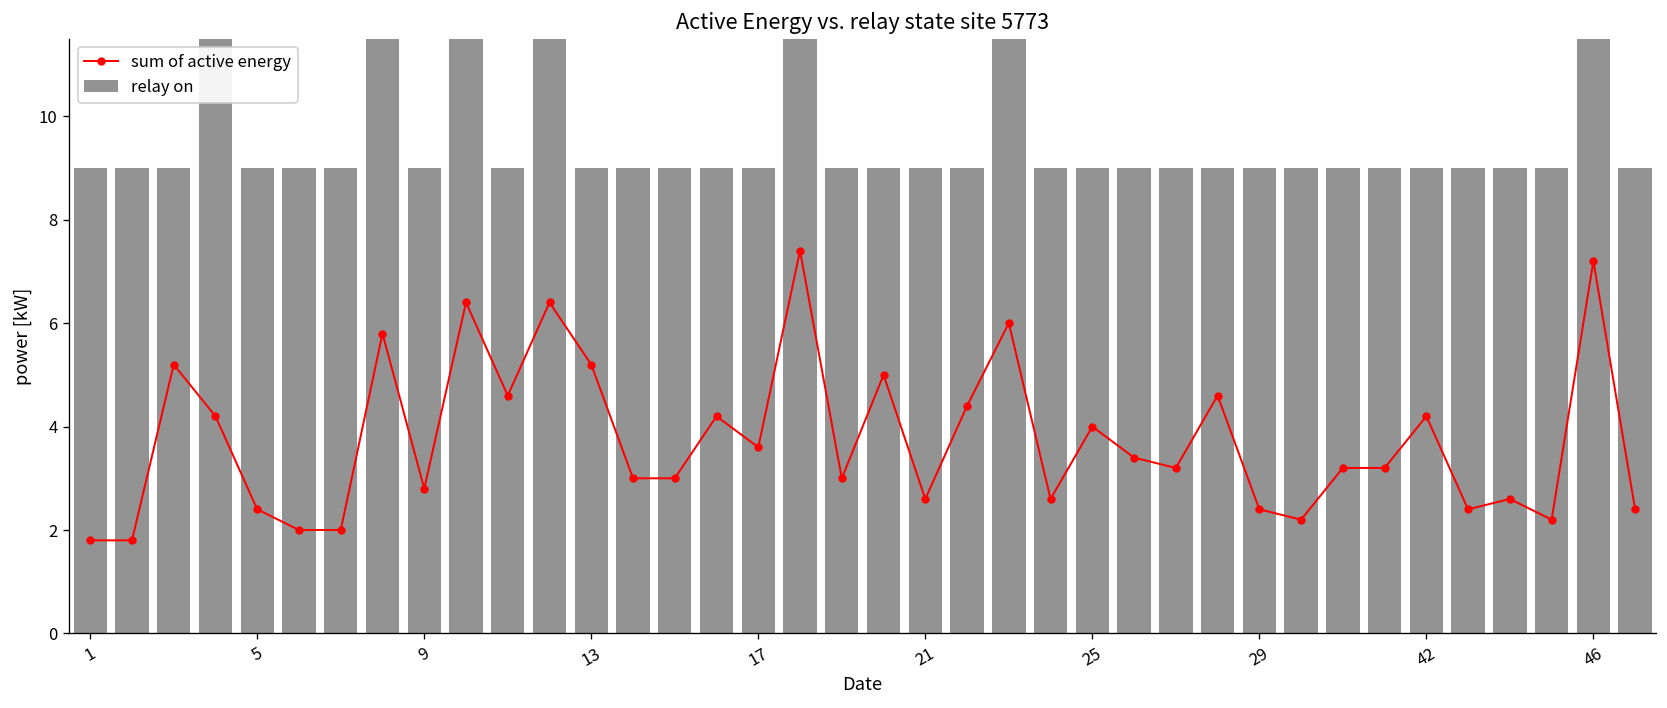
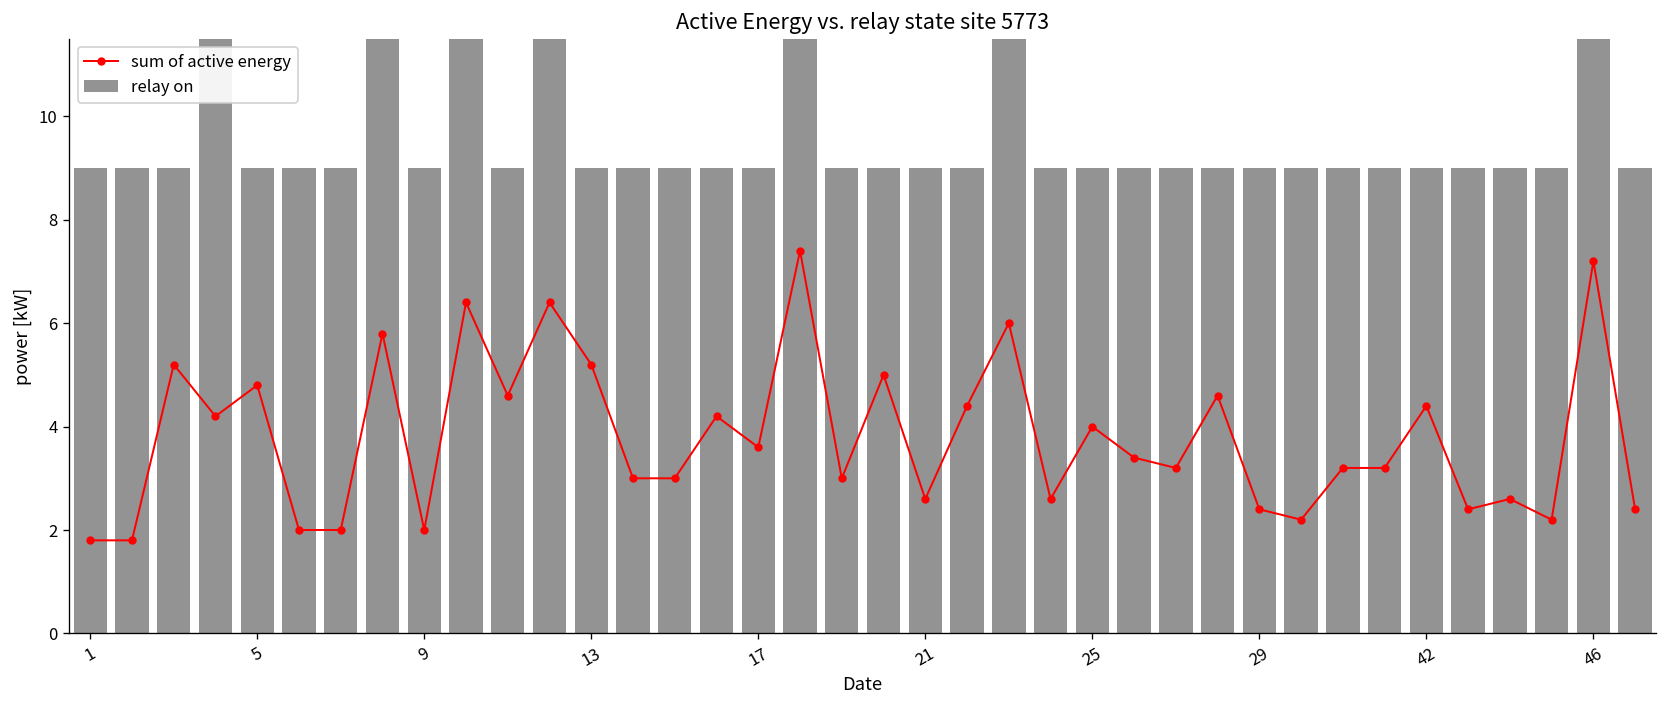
sum of active energy, 5: 2.4 -> 4.8
sum of active energy, 9: 2.8 -> 2.0
sum of active energy, 42: 4.2 -> 4.4
